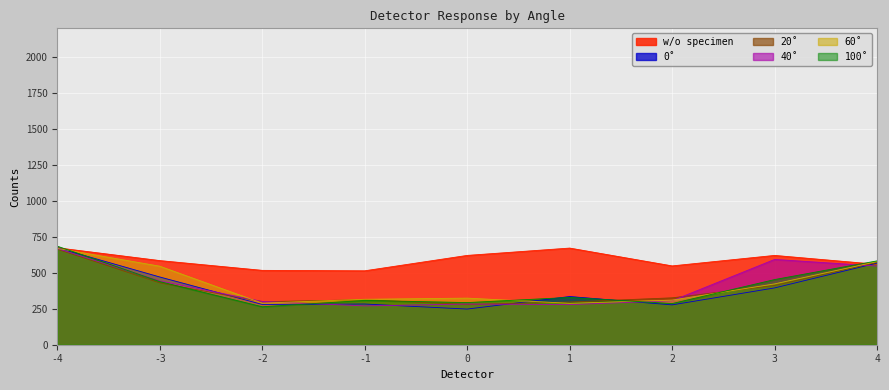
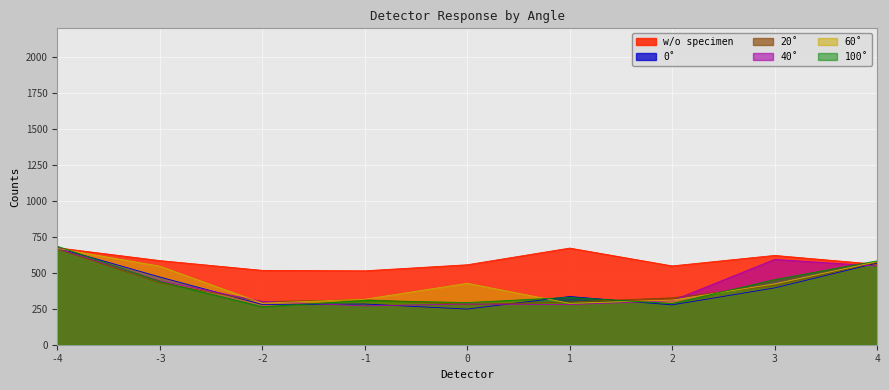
w/o specimen, 0: 620 -> 560
60˚, 0: 320 -> 430
